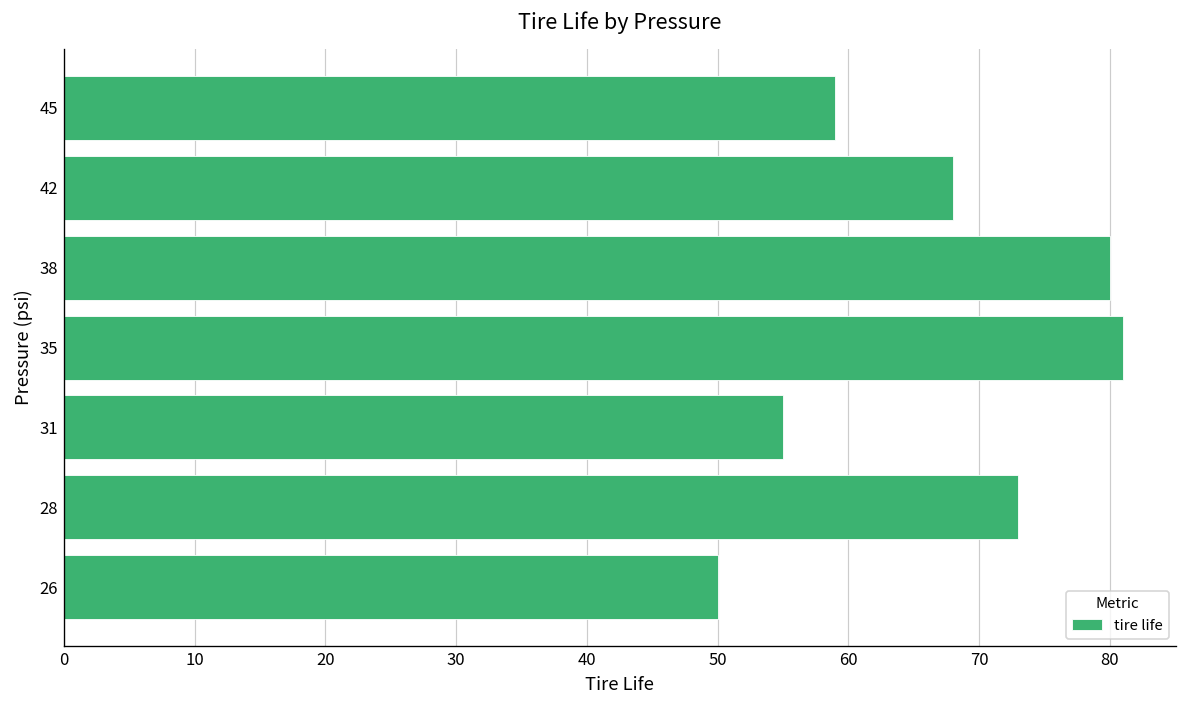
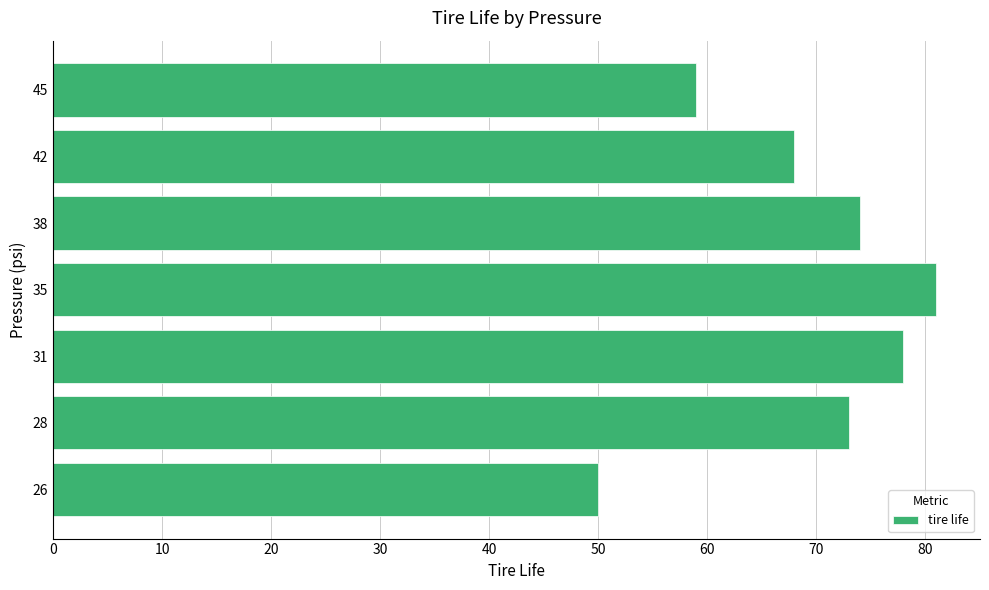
38: 80 -> 74
31: 55 -> 78
